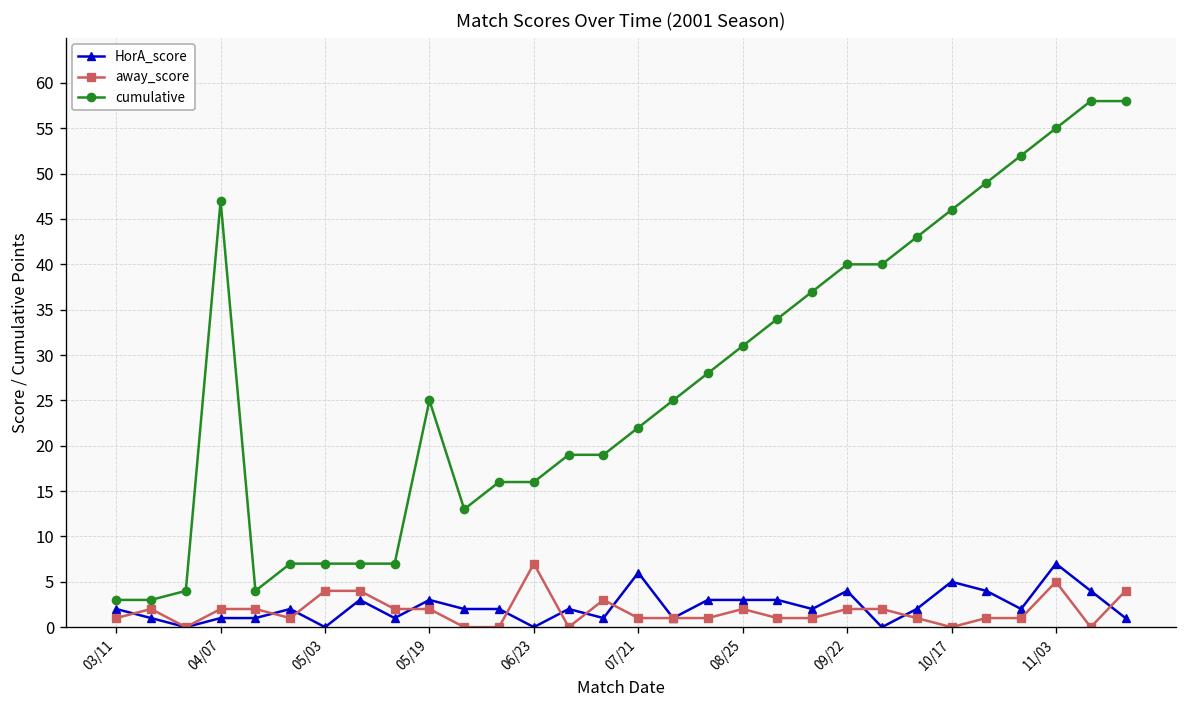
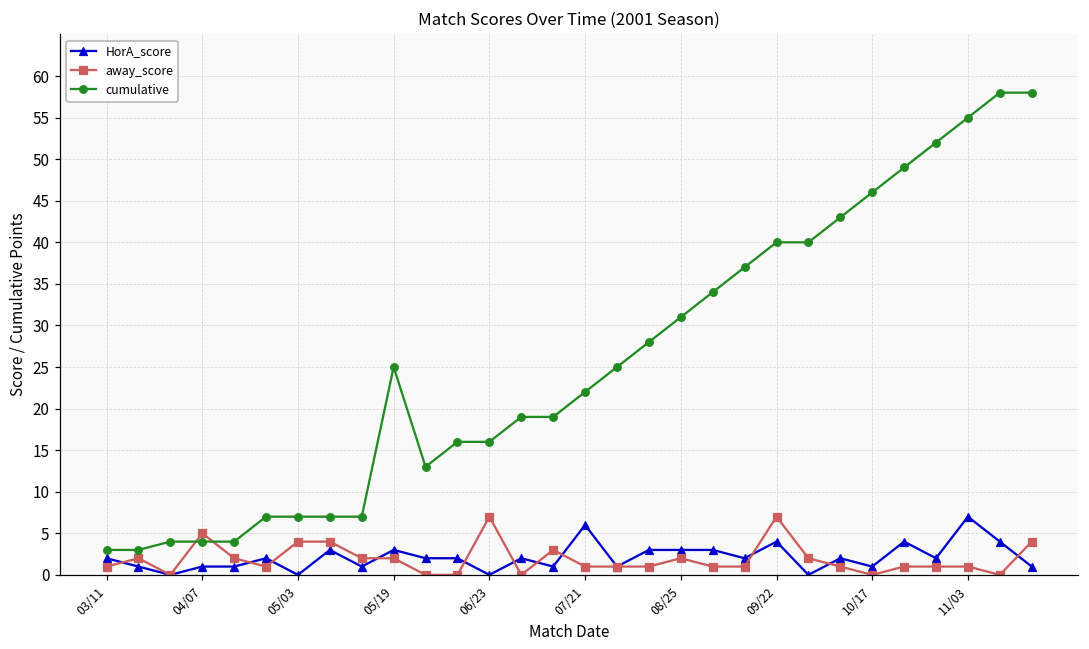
away_score, 04/07: 2 -> 5
cumulative, 04/07: 47 -> 4
away_score, 09/22: 2 -> 7
HorA_score, 10/17: 5 -> 1
away_score, 11/03: 5 -> 1
